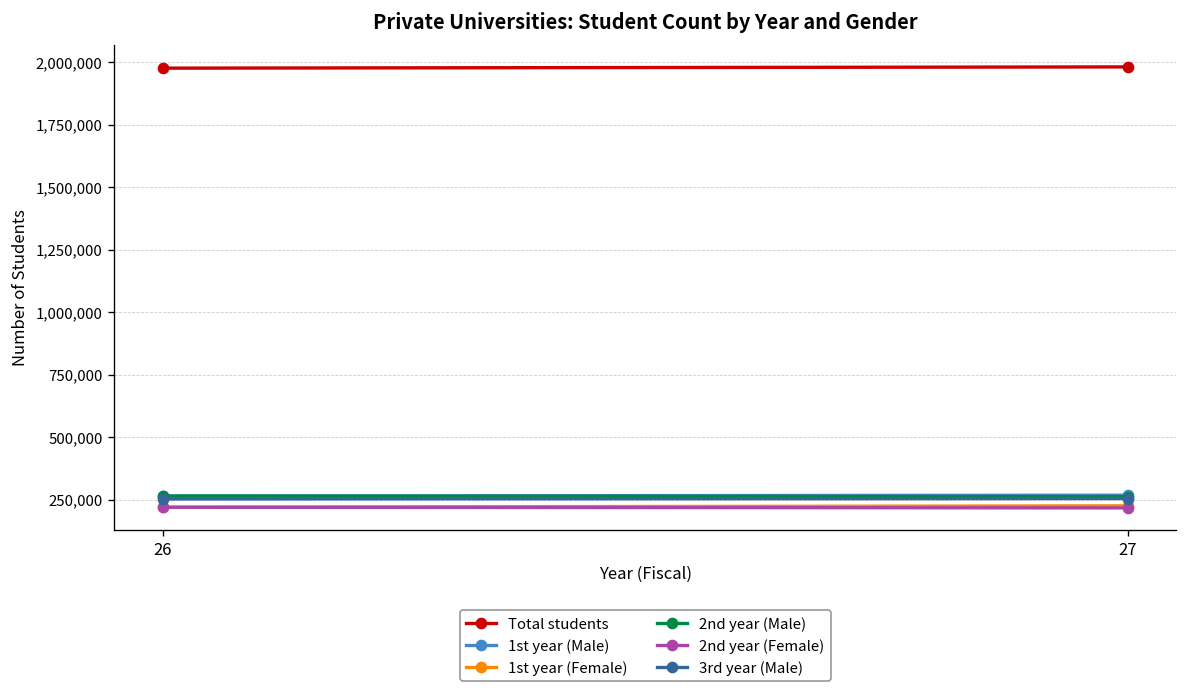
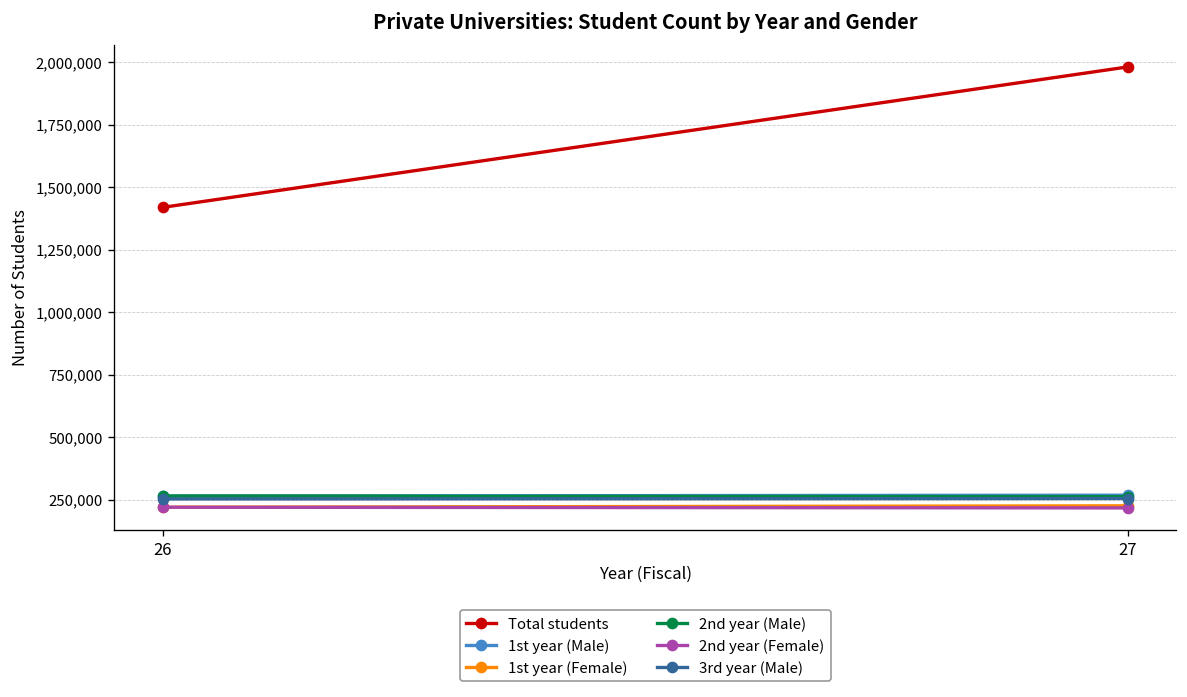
Total students, 26: 1,980,000 -> 1,420,000
